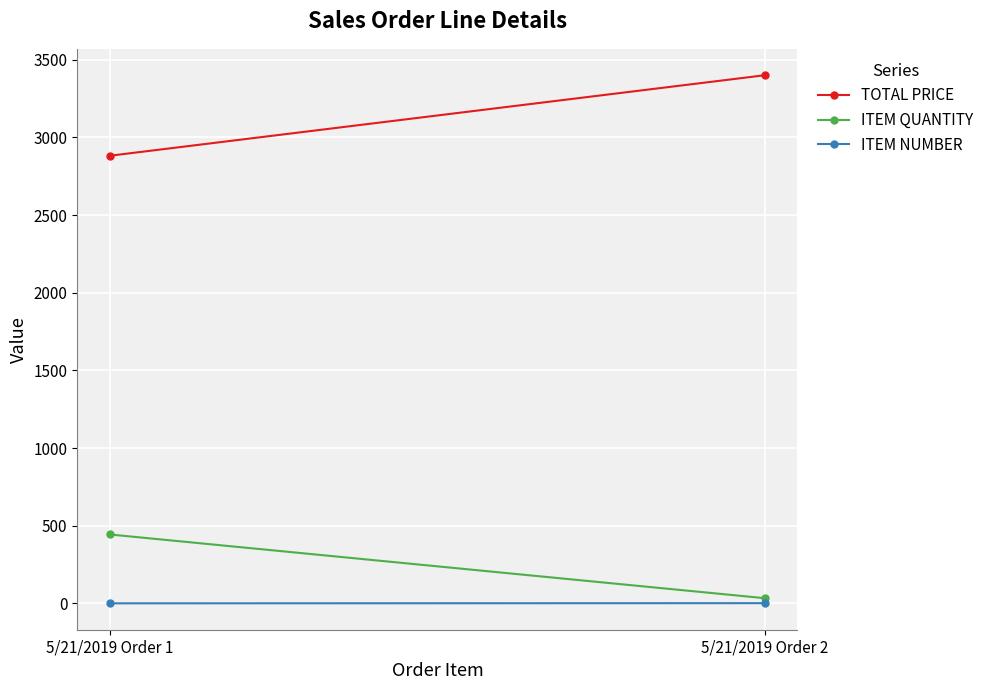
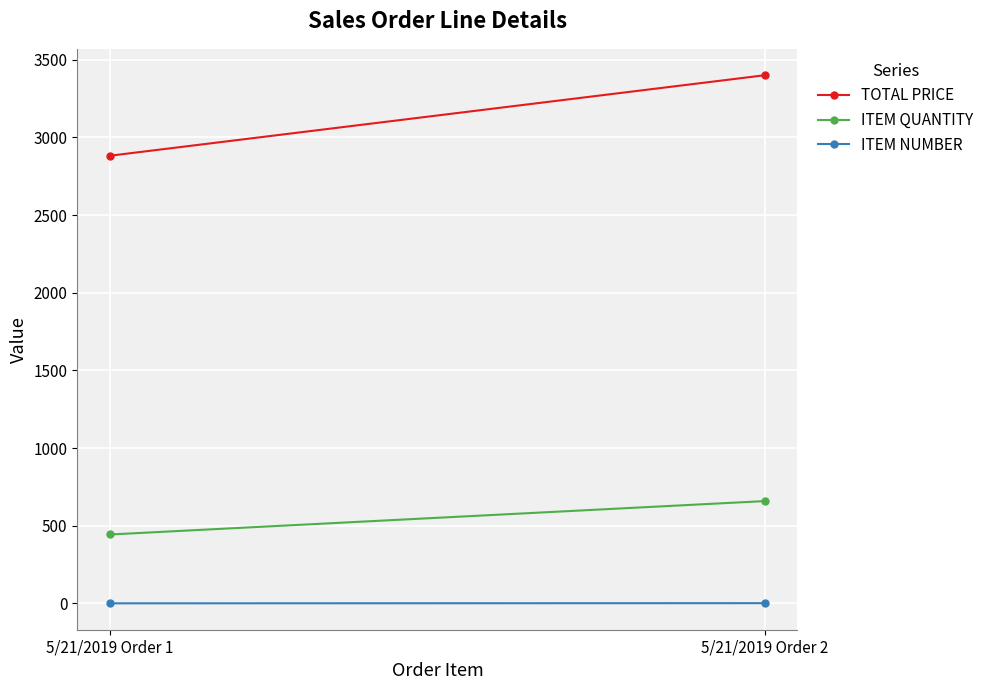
ITEM QUANTITY, 5/21/2019 Order 2: 30 -> 660
